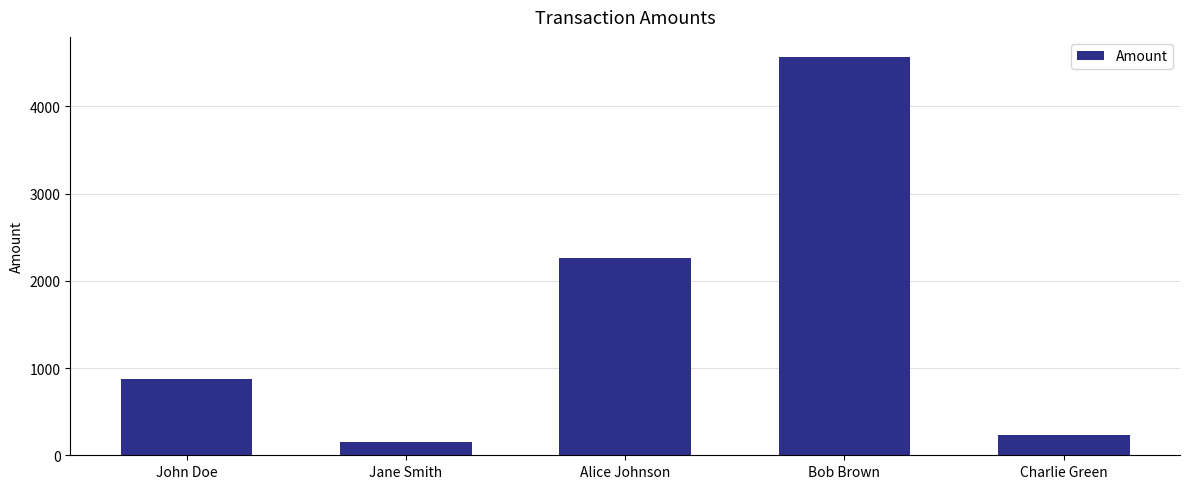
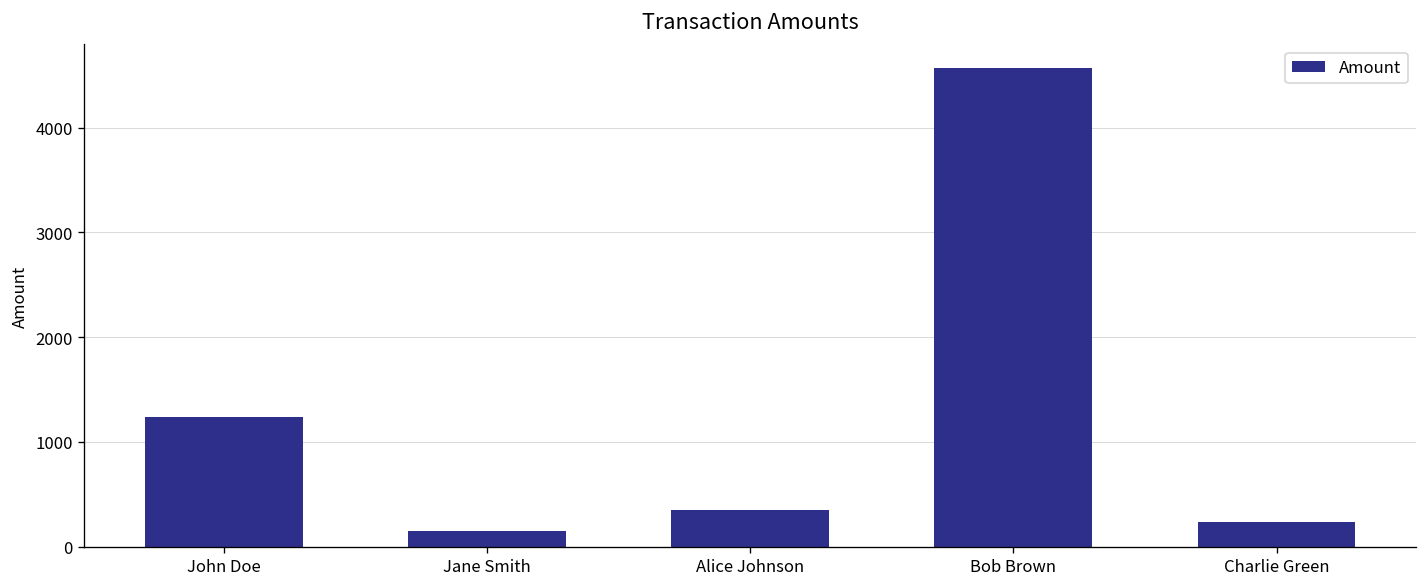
John Doe: 900 -> 1200
Alice Johnson: 2300 -> 300
